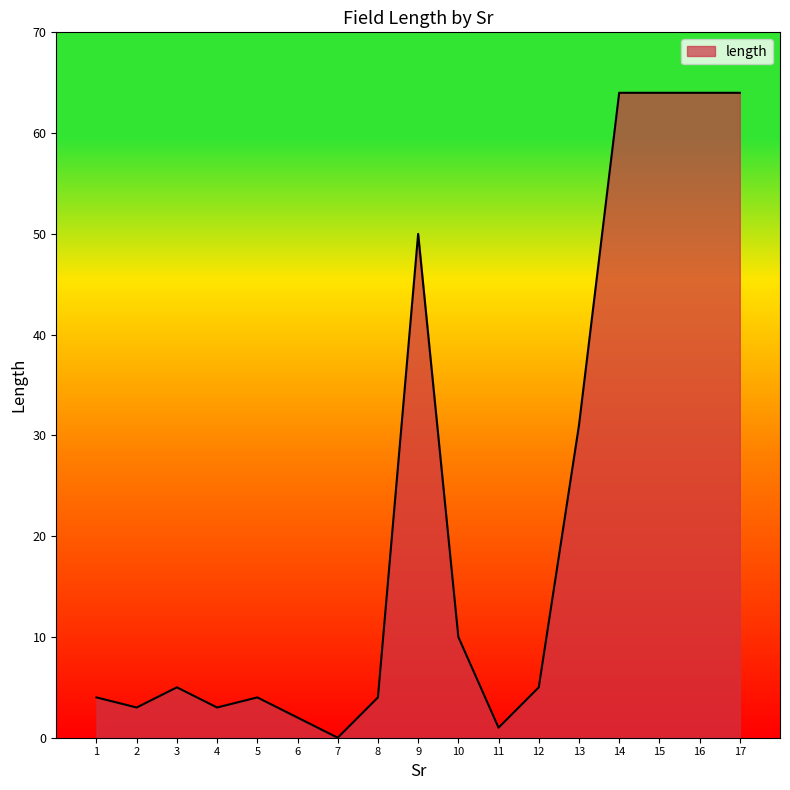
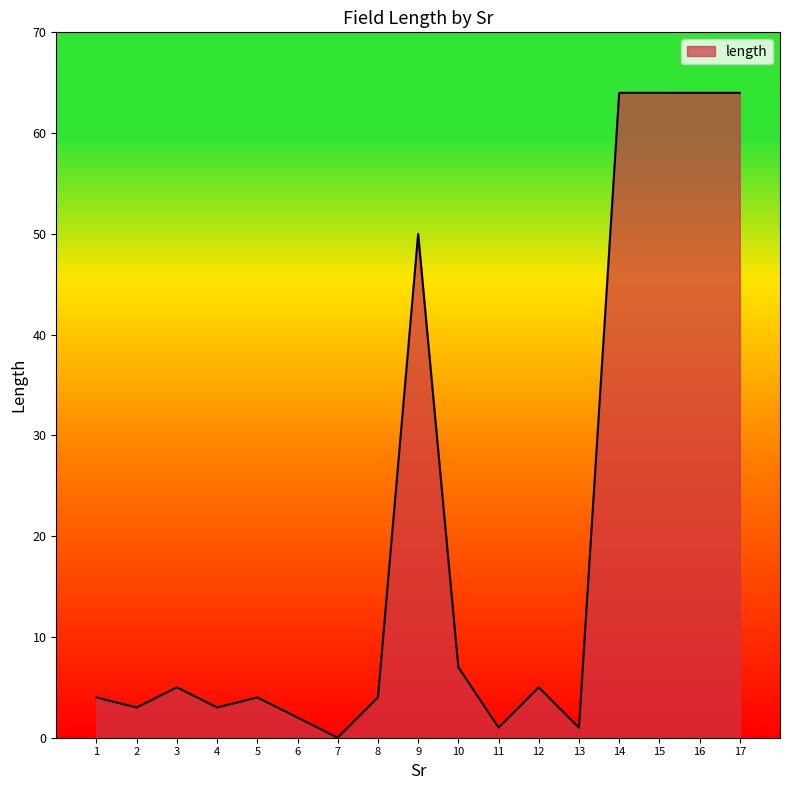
10: 10 -> 7
13: 31 -> 1
